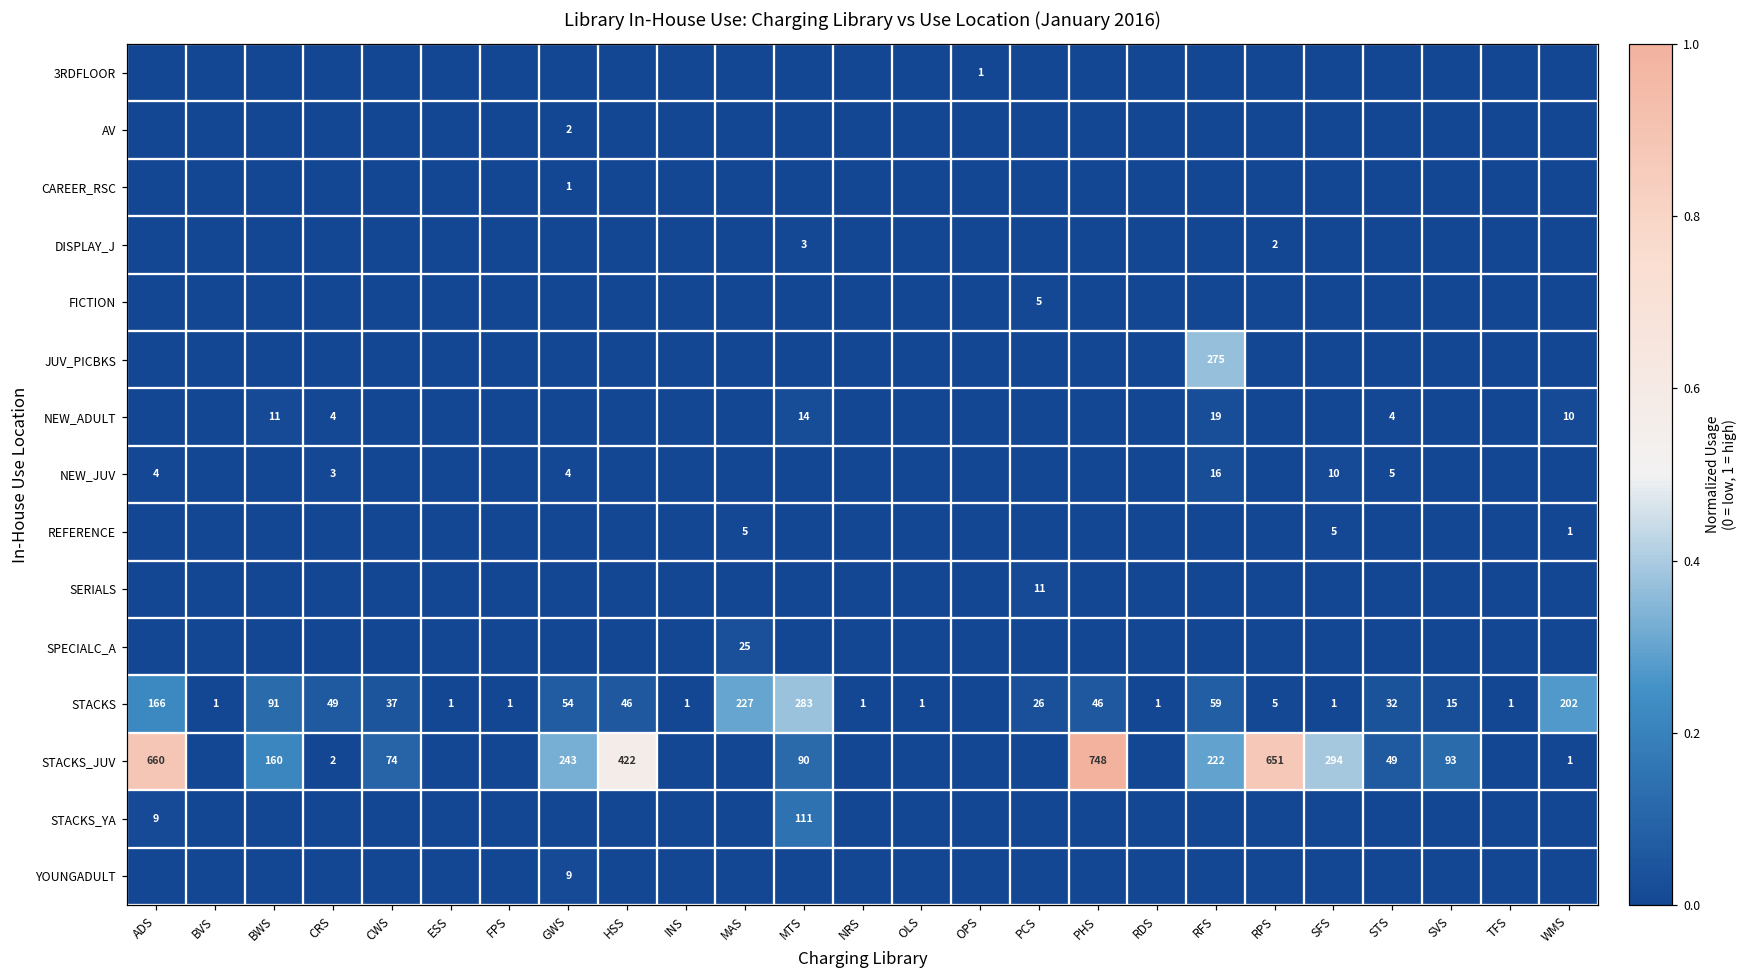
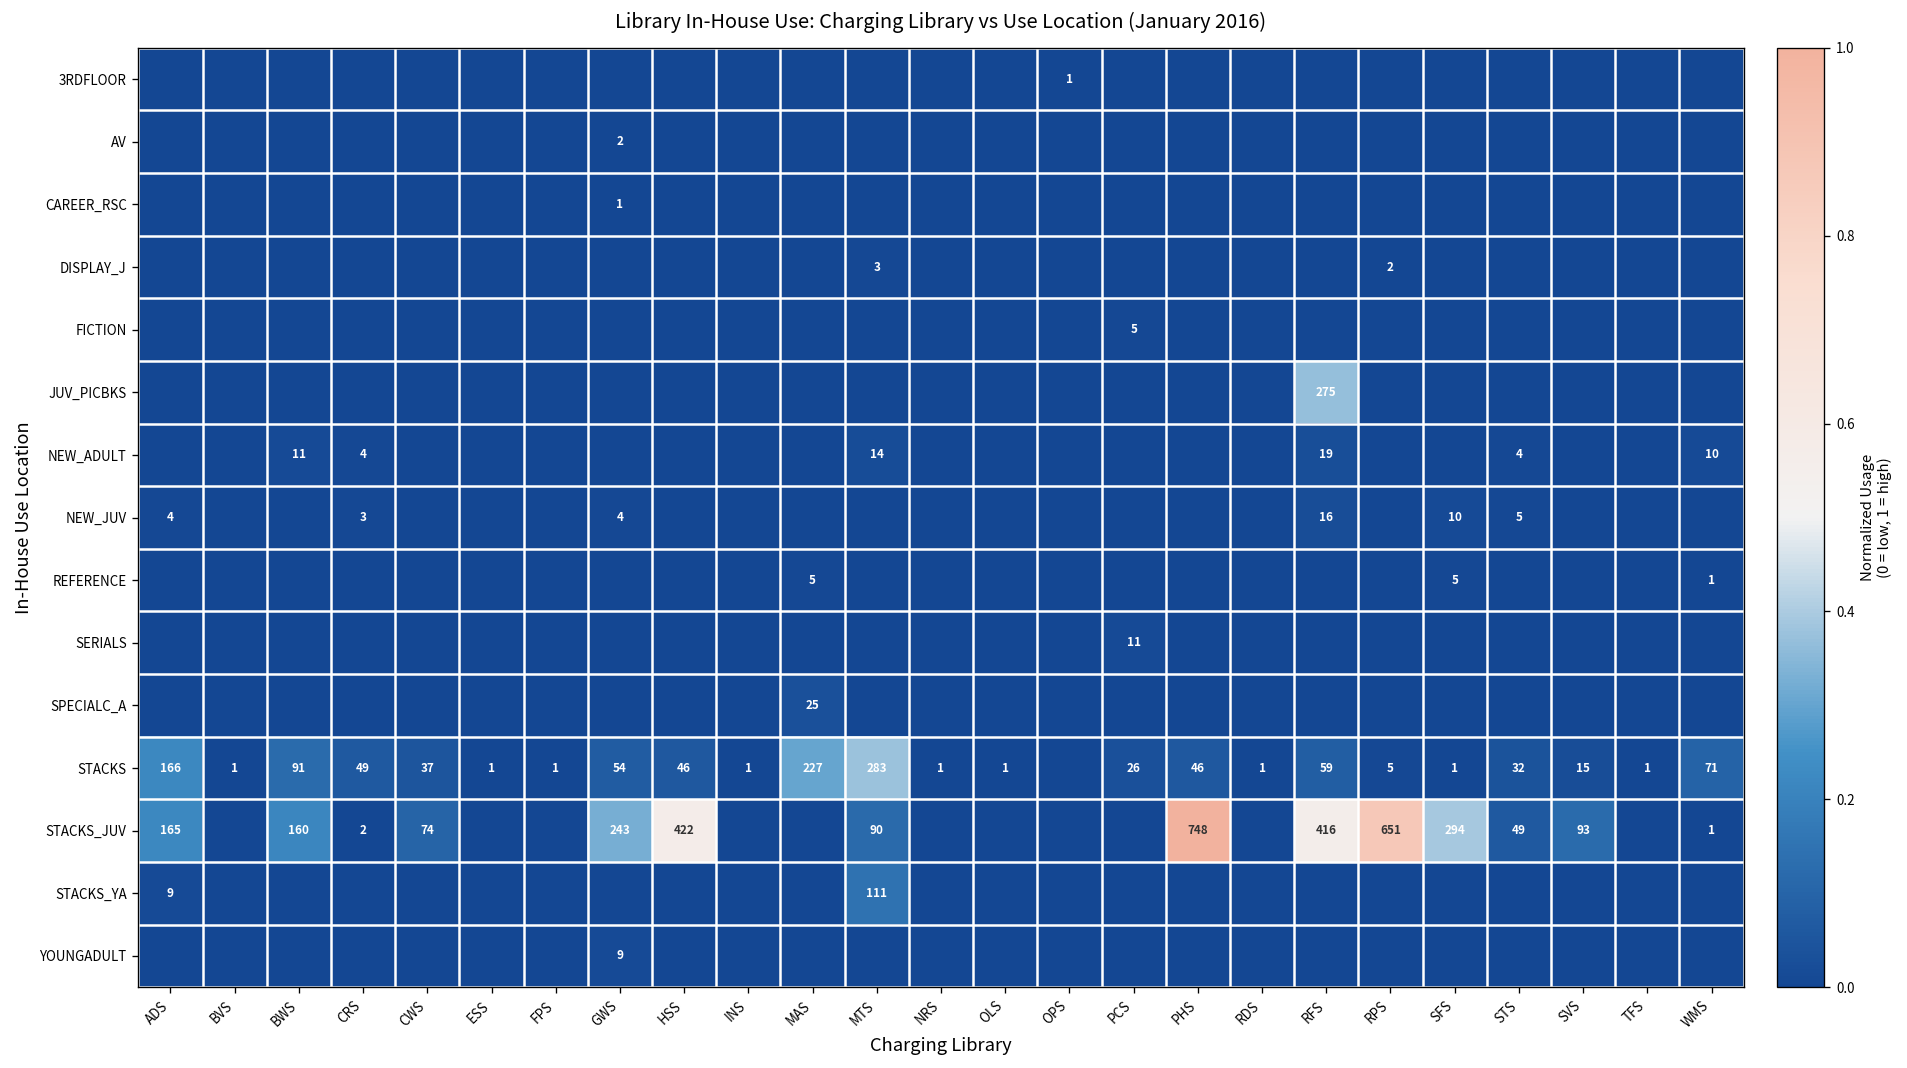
STACKS, WMS: 202 -> 71
STACKS_JUV, ADS: 660 -> 165
STACKS_JUV, RFS: 222 -> 416
